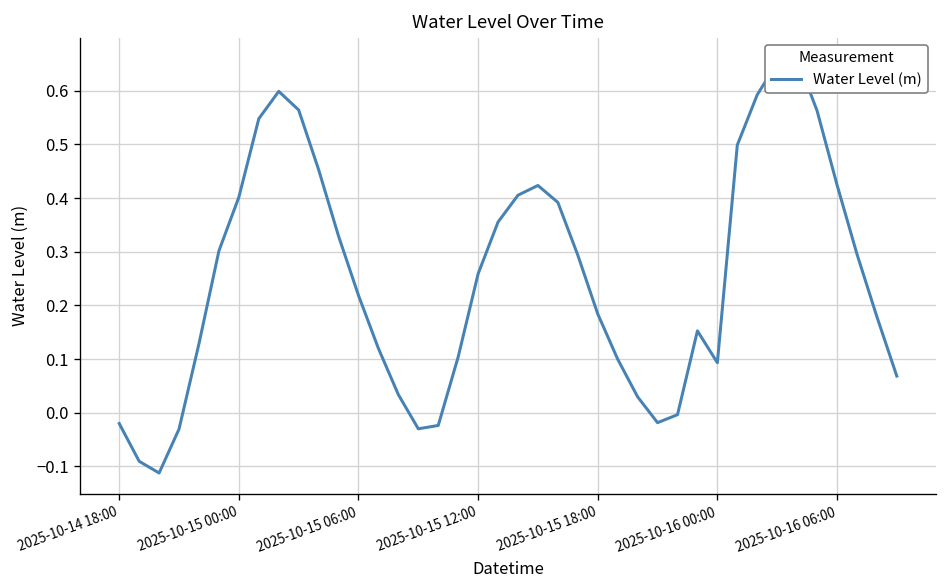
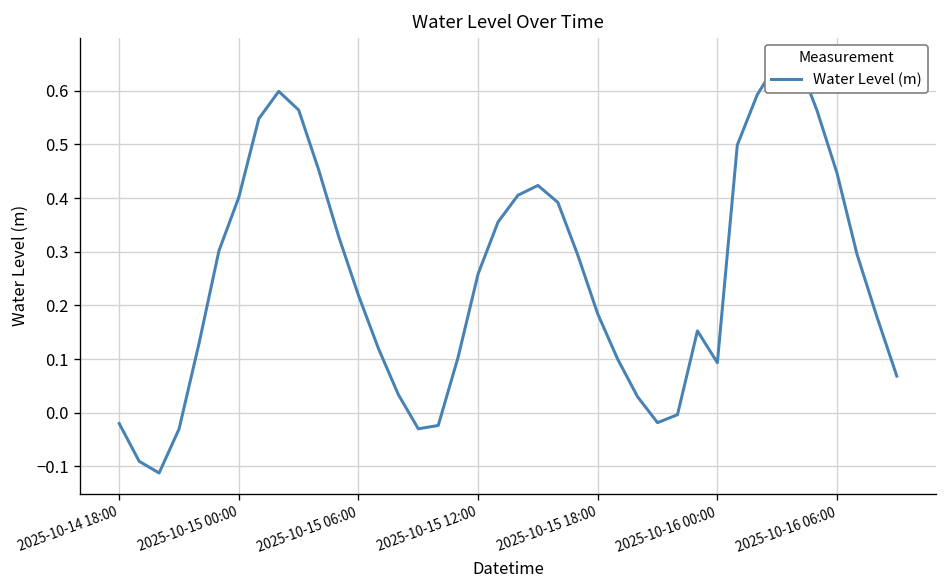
2025-10-16 06:00: 0.42 -> 0.45
